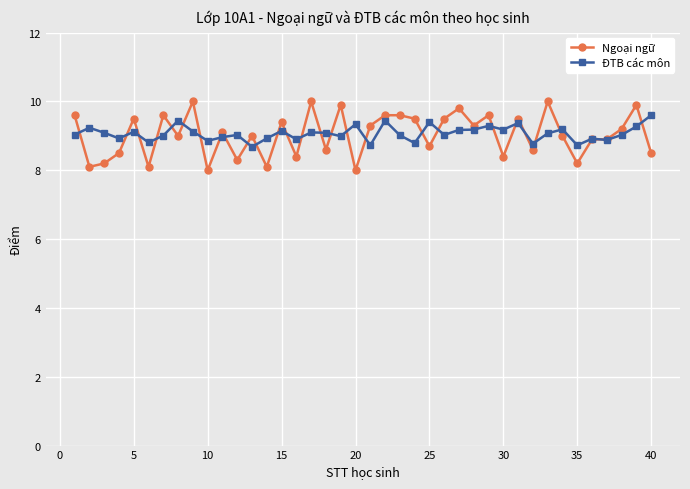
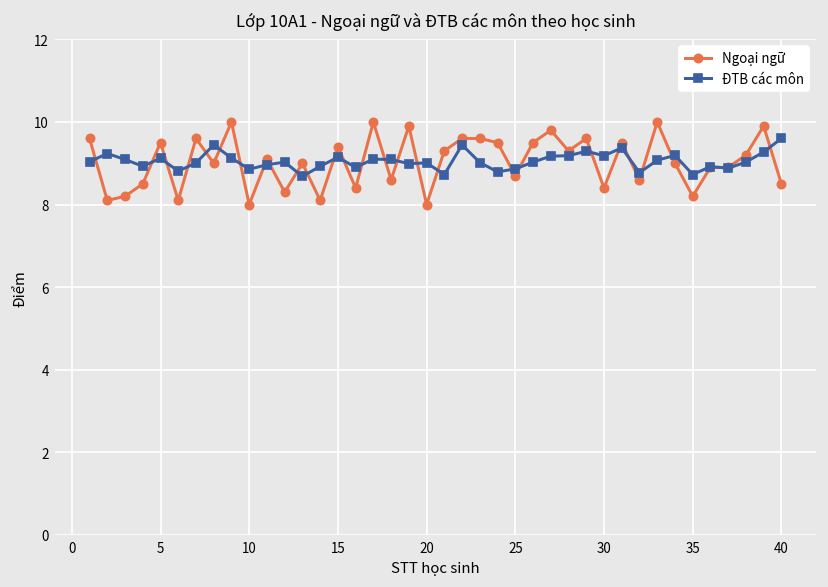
ĐTB các môn, 20: 9.3 -> 9.0
ĐTB các môn, 25: 9.4 -> 8.9
